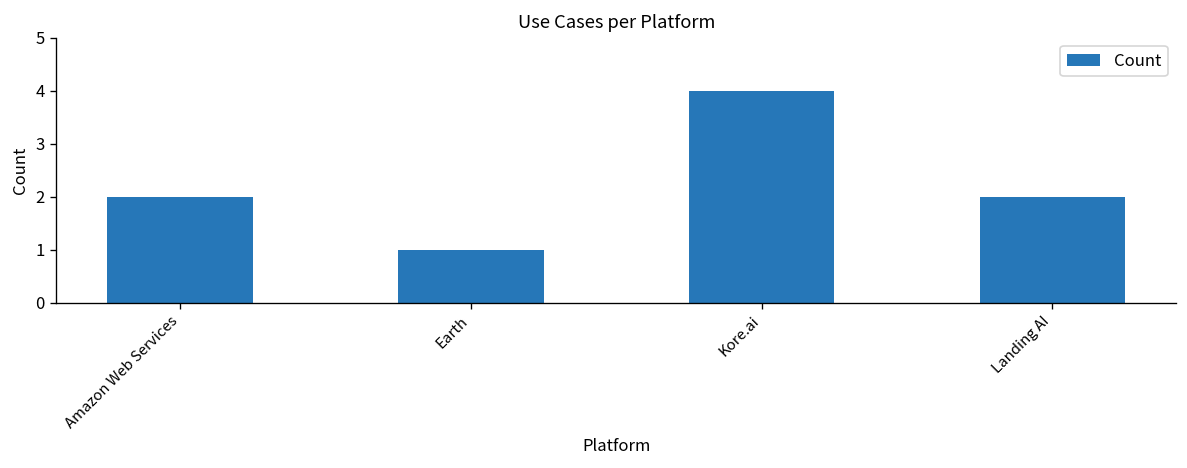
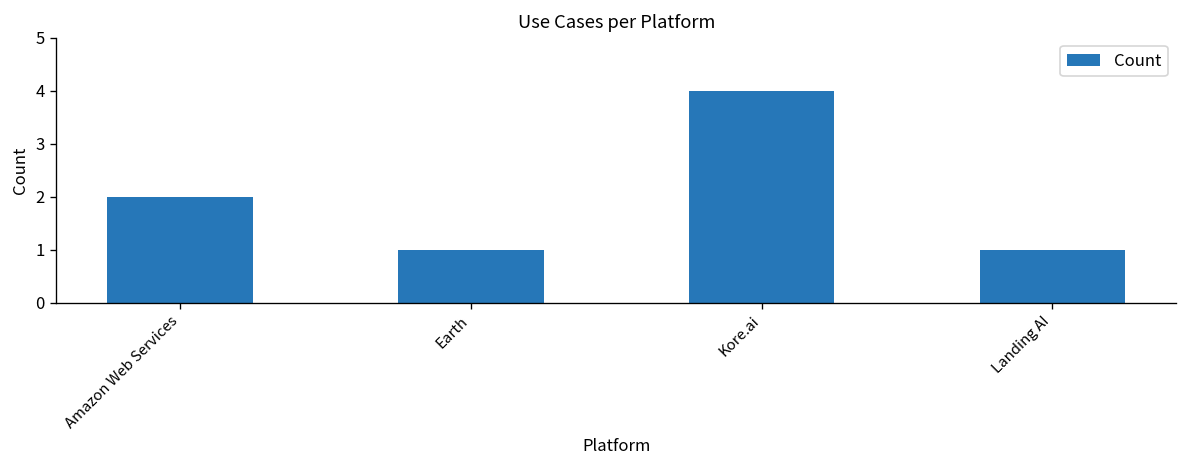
Landing AI: 2 -> 1
